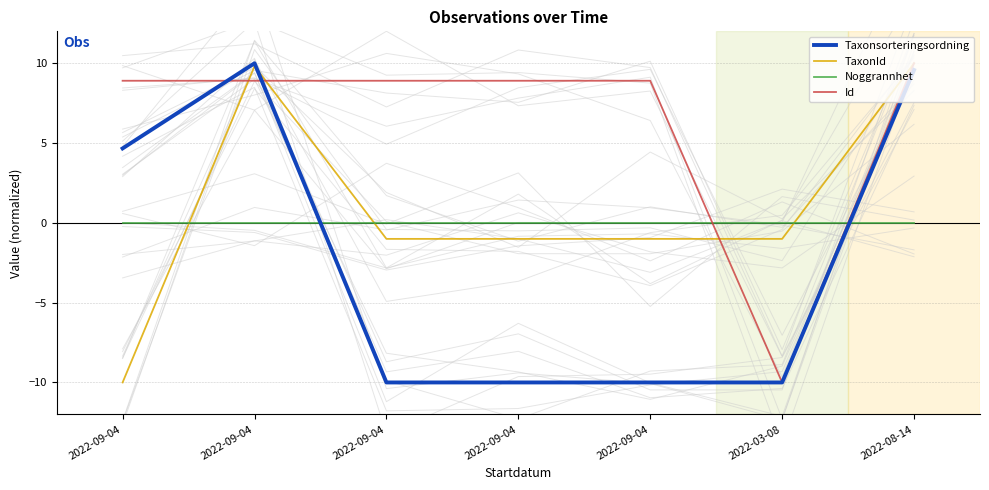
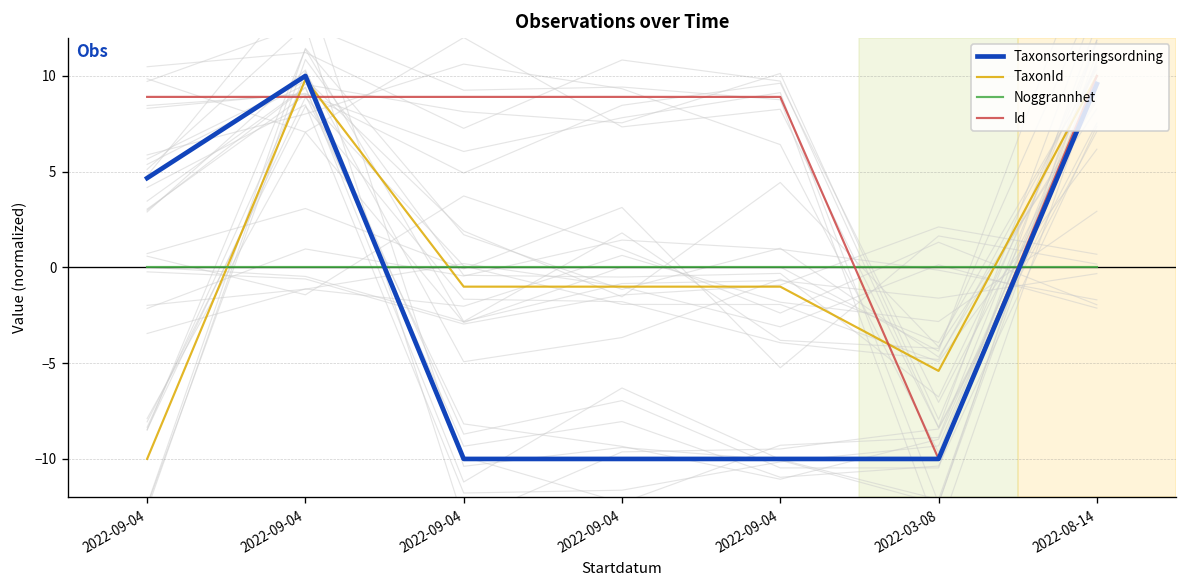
TaxonId, 2022-03-08: -1.0 -> -5.4
